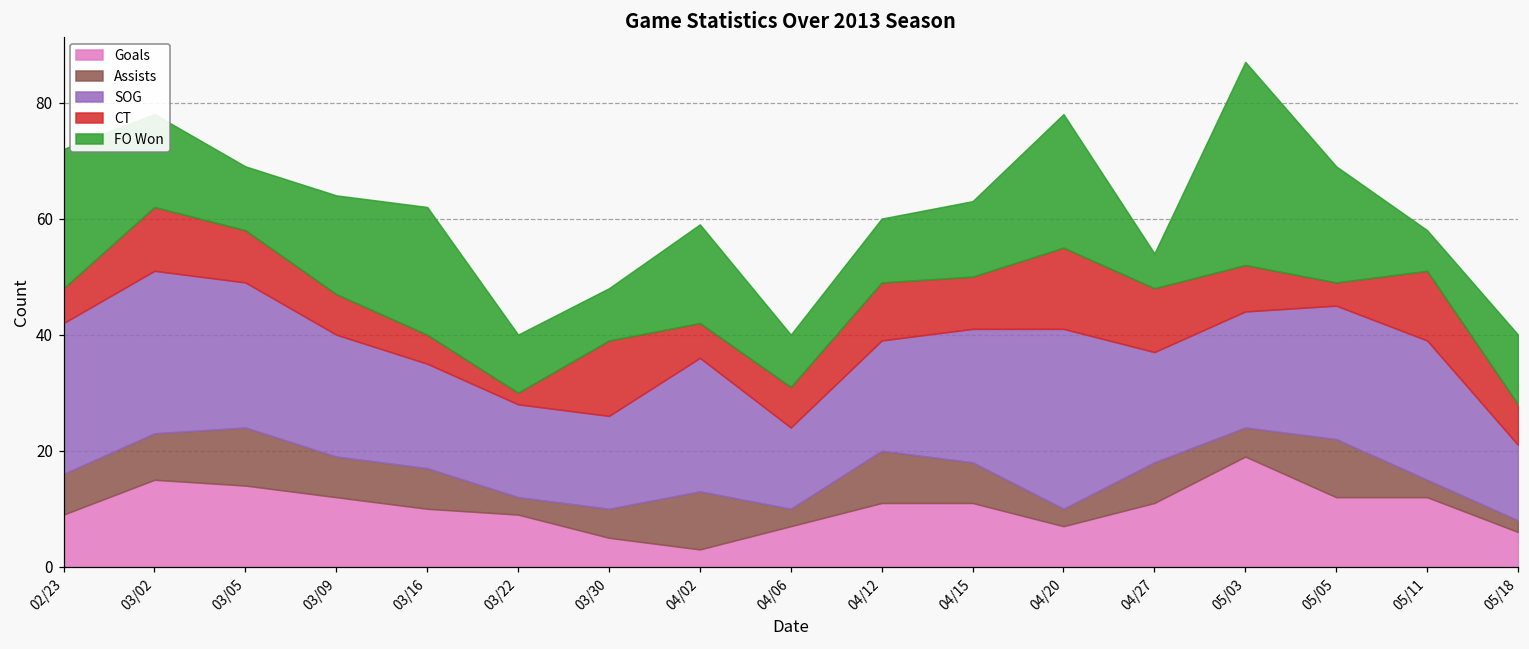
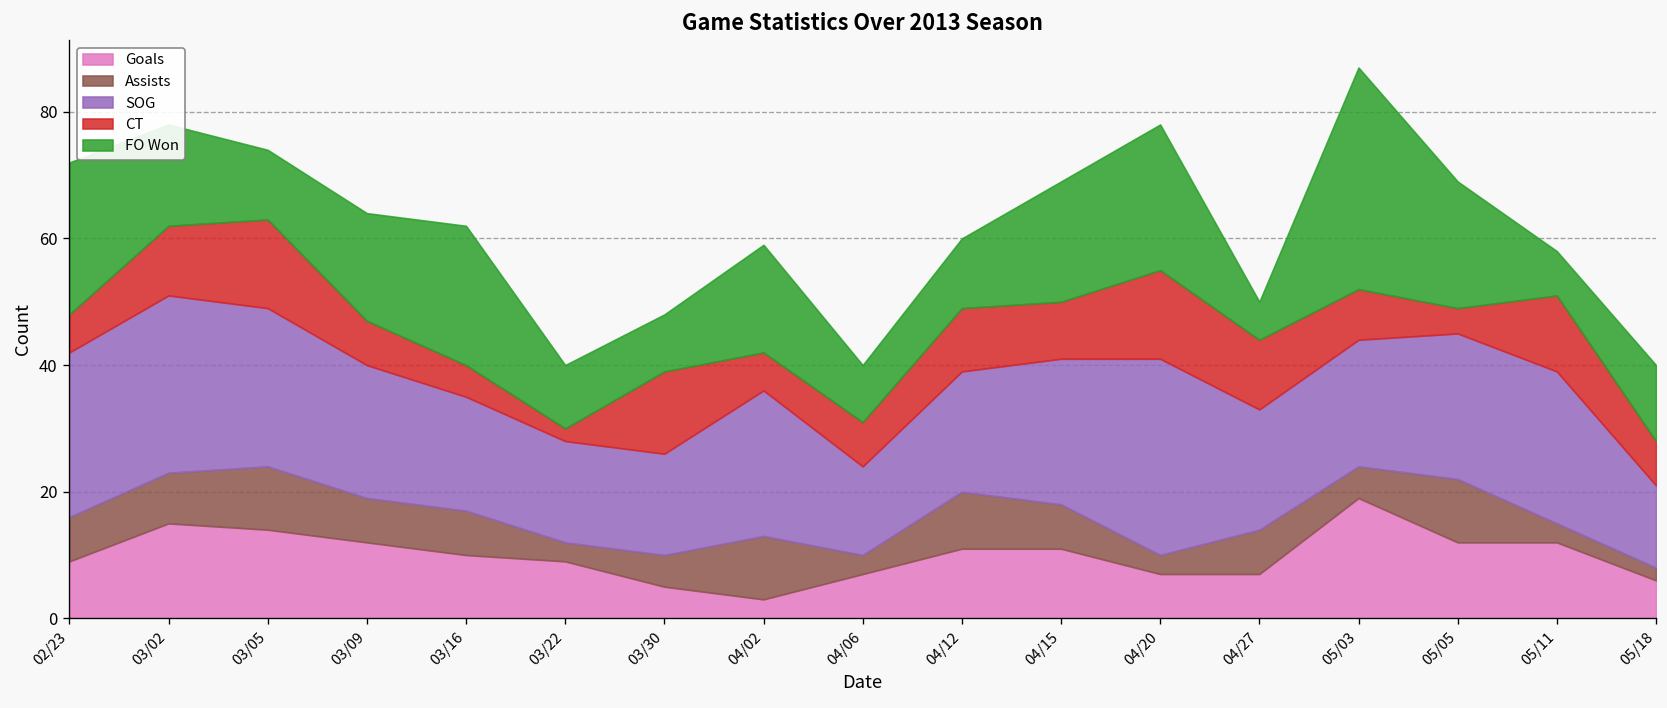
CT, 03/05: 9 -> 14
FO Won, 04/15: 13 -> 19
Goals, 04/27: 11 -> 7
